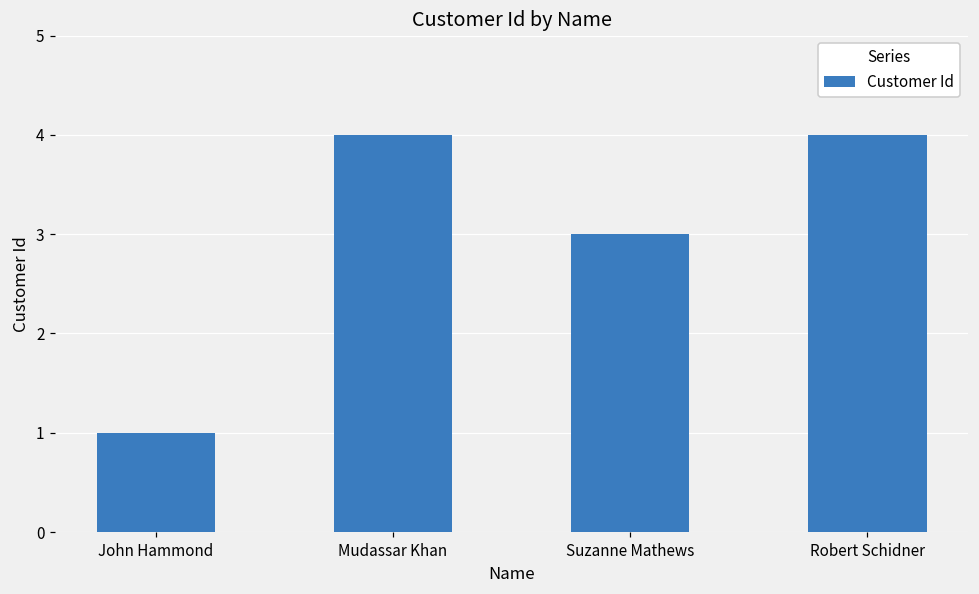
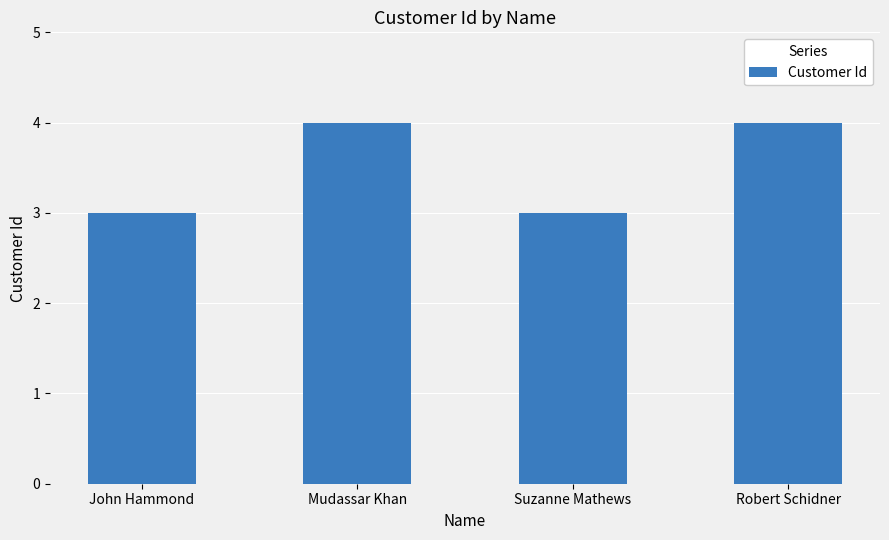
John Hammond: 1 -> 3
